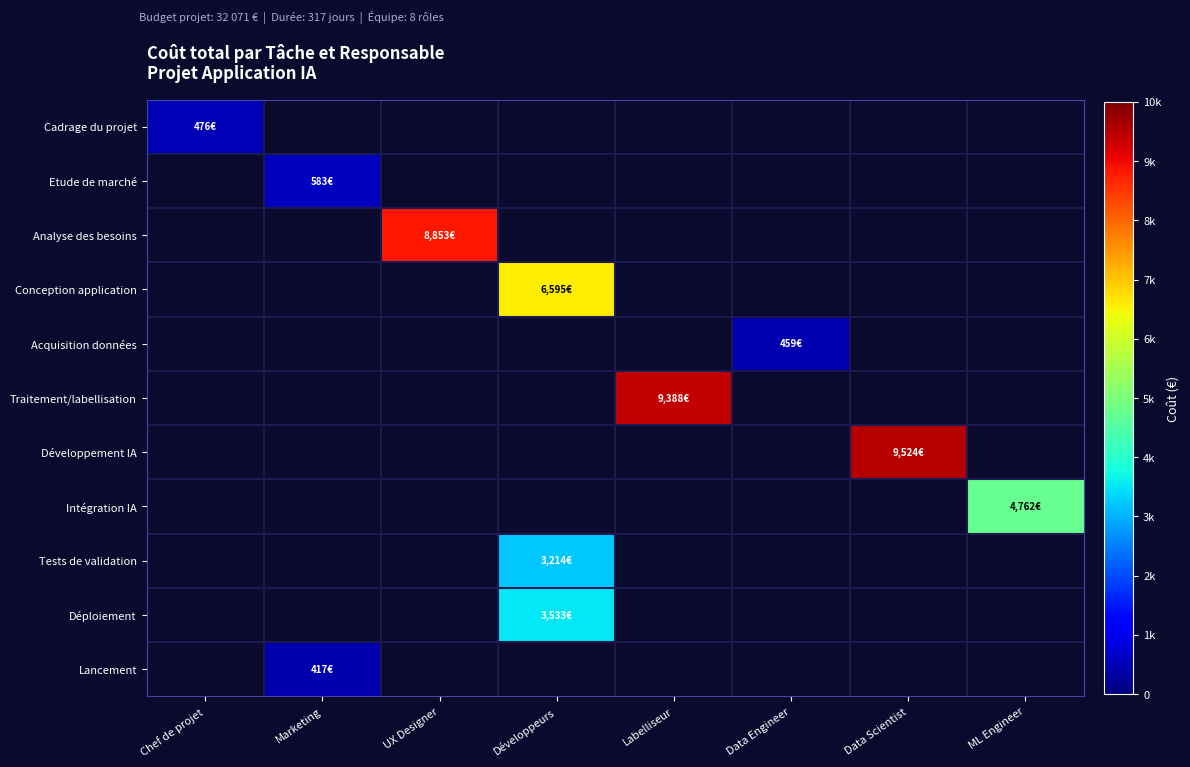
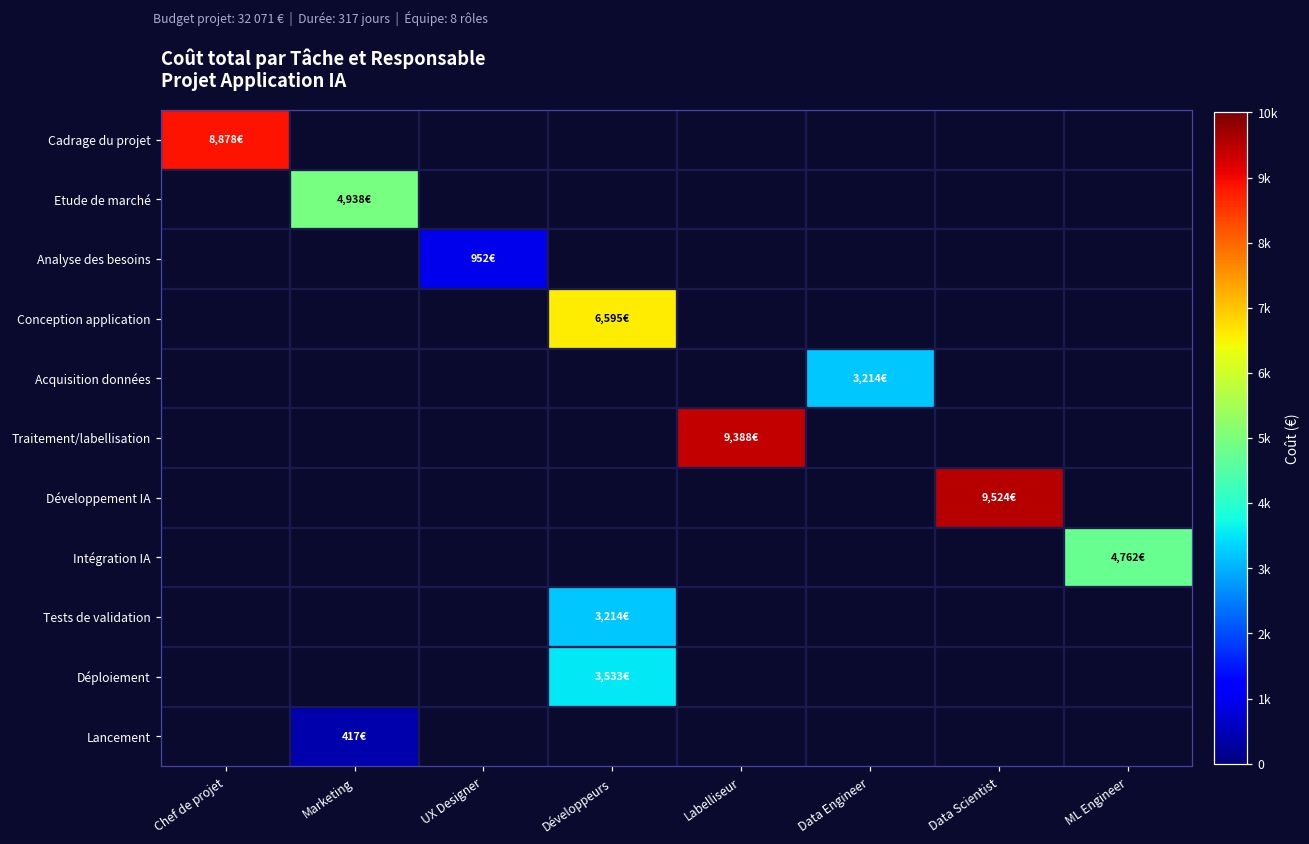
Cadrage du projet, Chef de projet: 476€ -> 8,878€
Etude de marché, Marketing: 583€ -> 4,938€
Analyse des besoins, UX Designer: 8,853€ -> 952€
Acquisition données, Data Engineer: 459€ -> 3,214€
